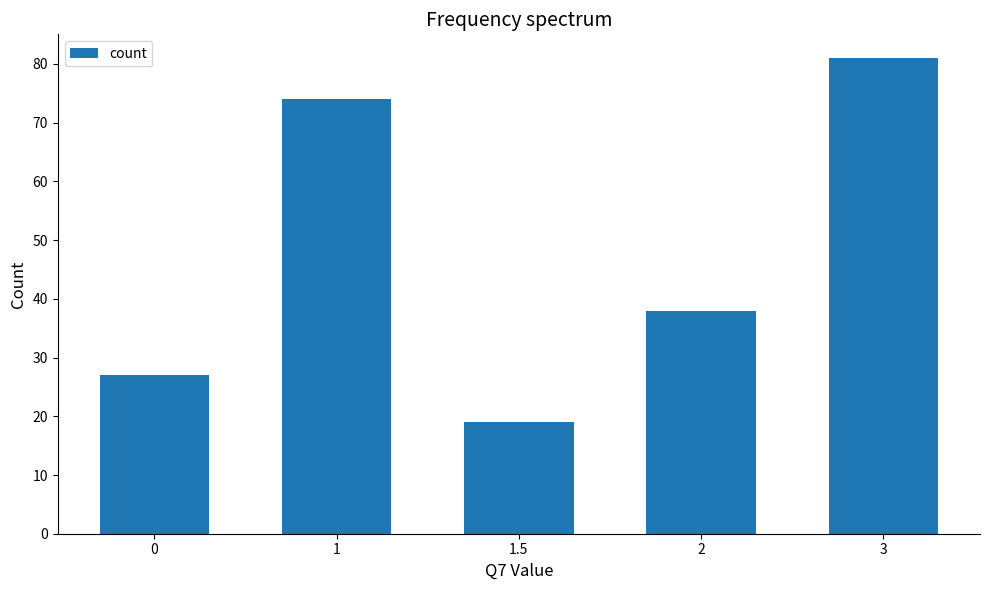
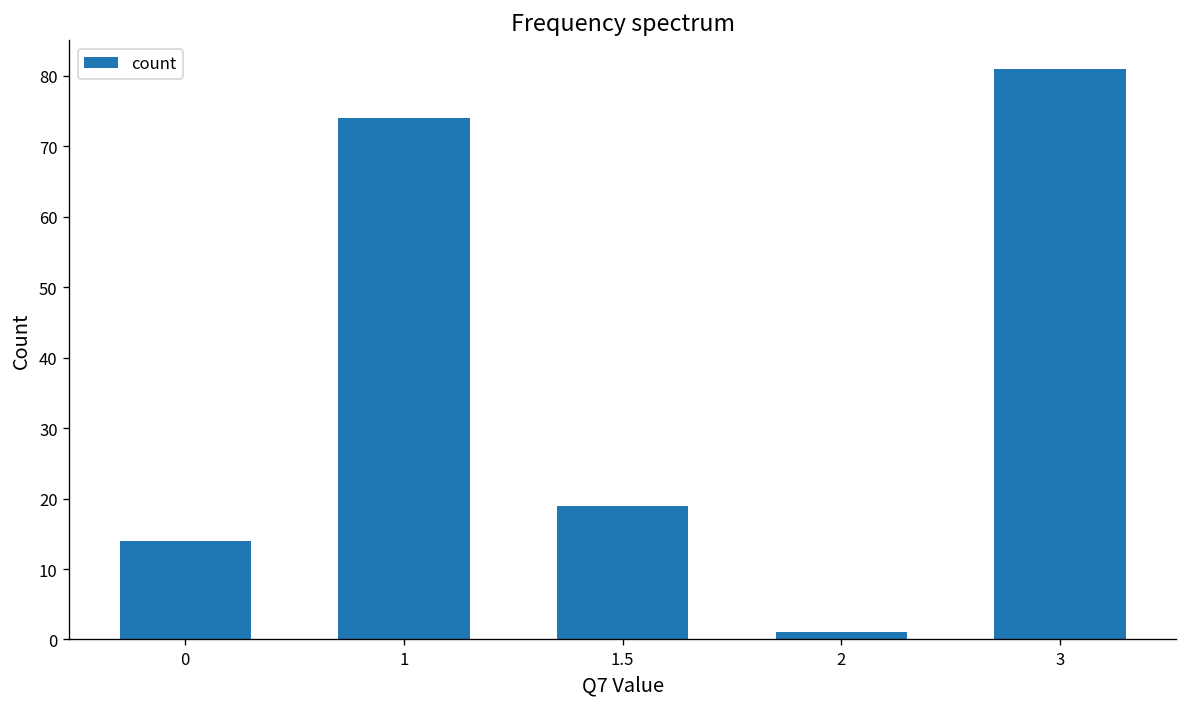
0: 27 -> 14
2: 38 -> 1
